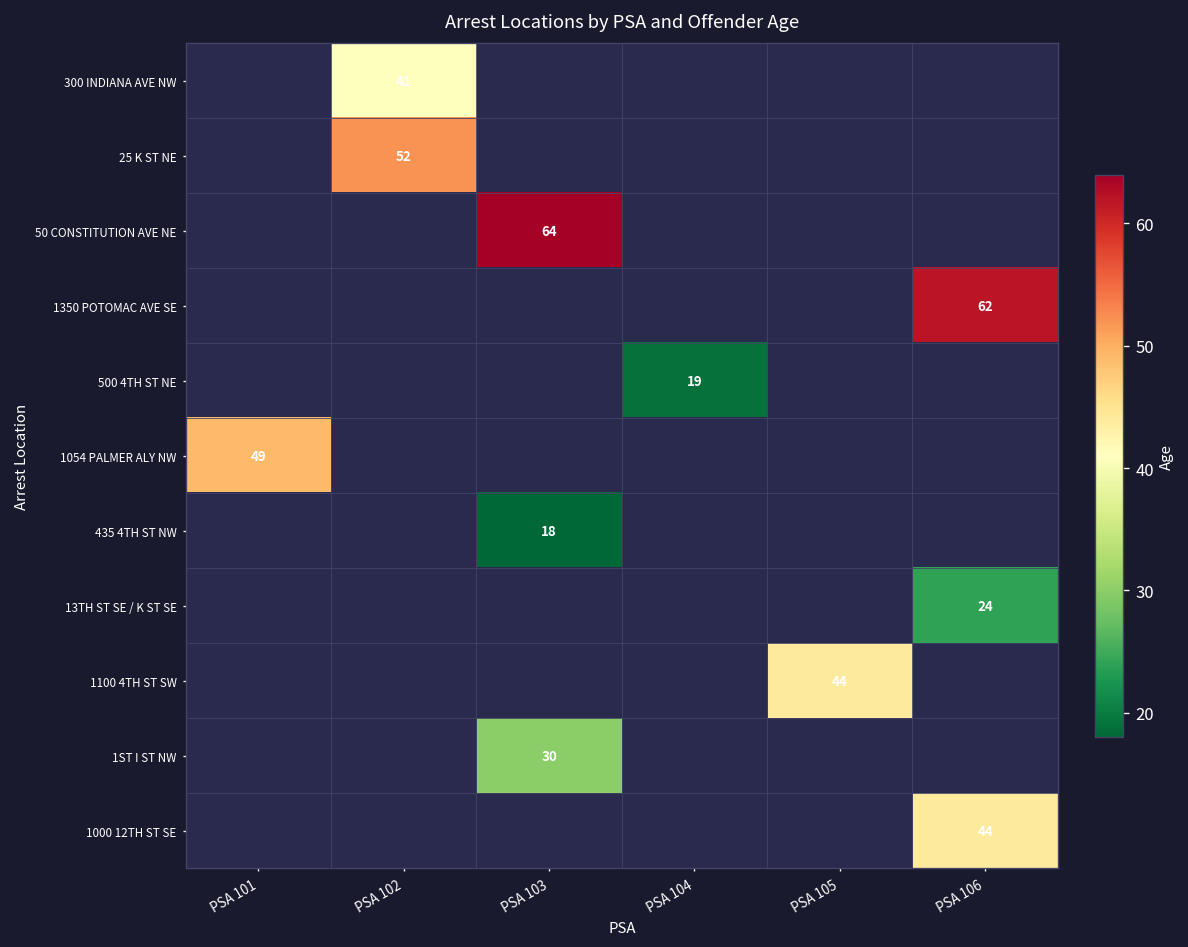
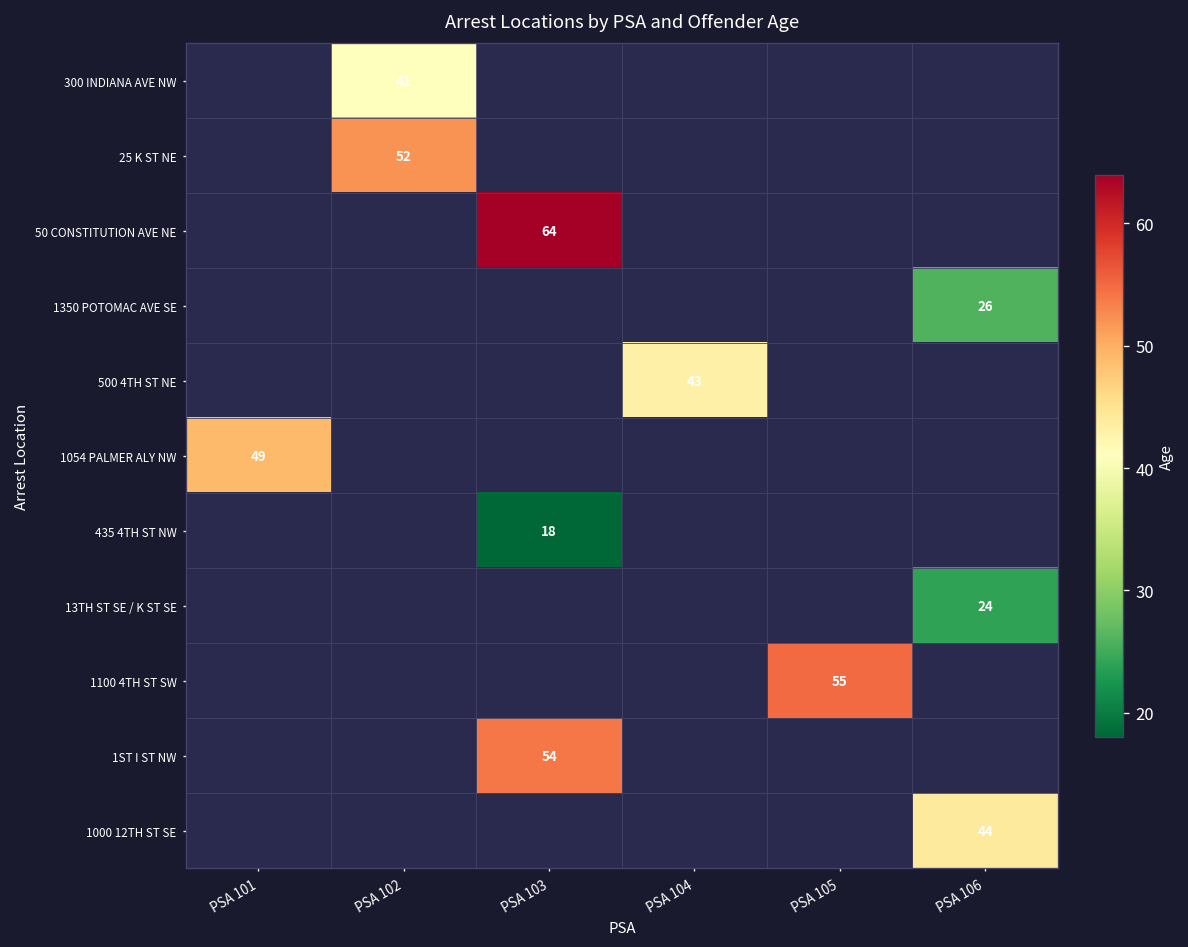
1350 POTOMAC AVE SE, PSA 106: 62 -> 26
500 4TH ST NE, PSA 104: 19 -> 43
1100 4TH ST SW, PSA 105: 44 -> 55
1ST I ST NW, PSA 103: 30 -> 54
